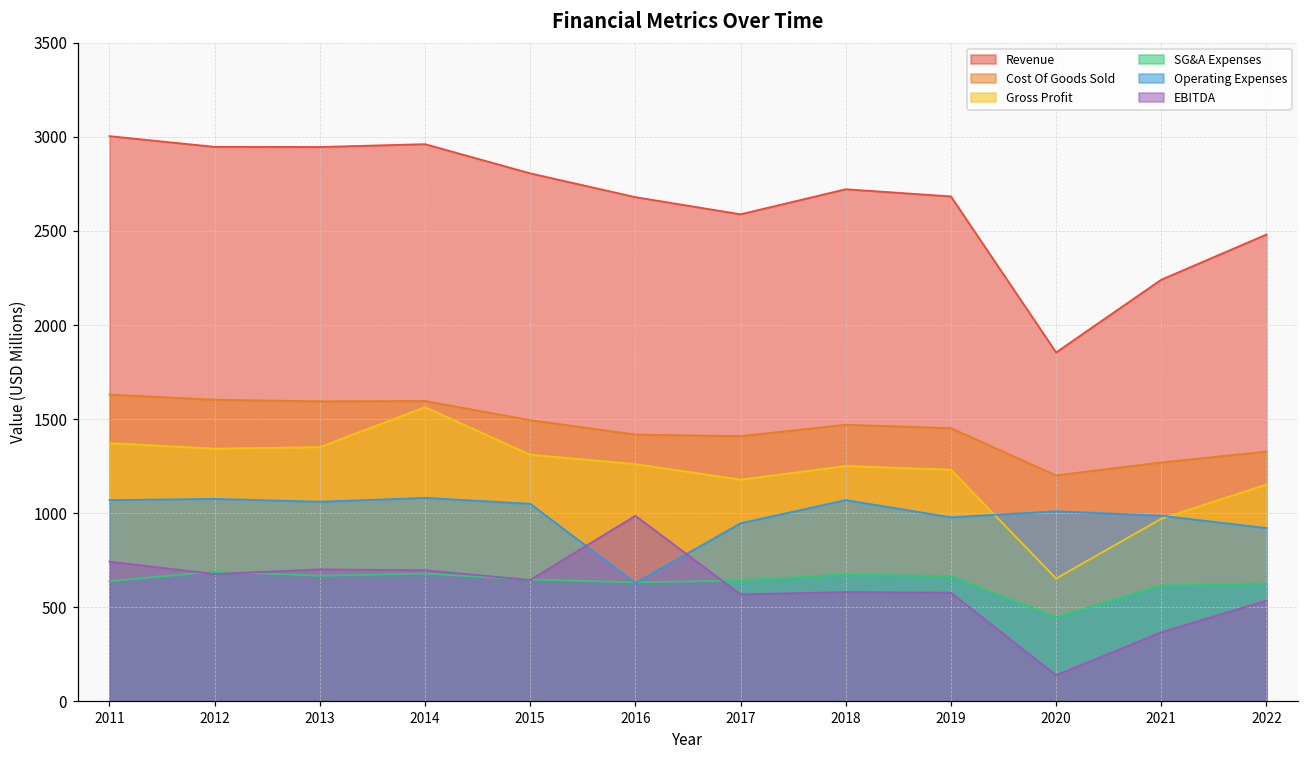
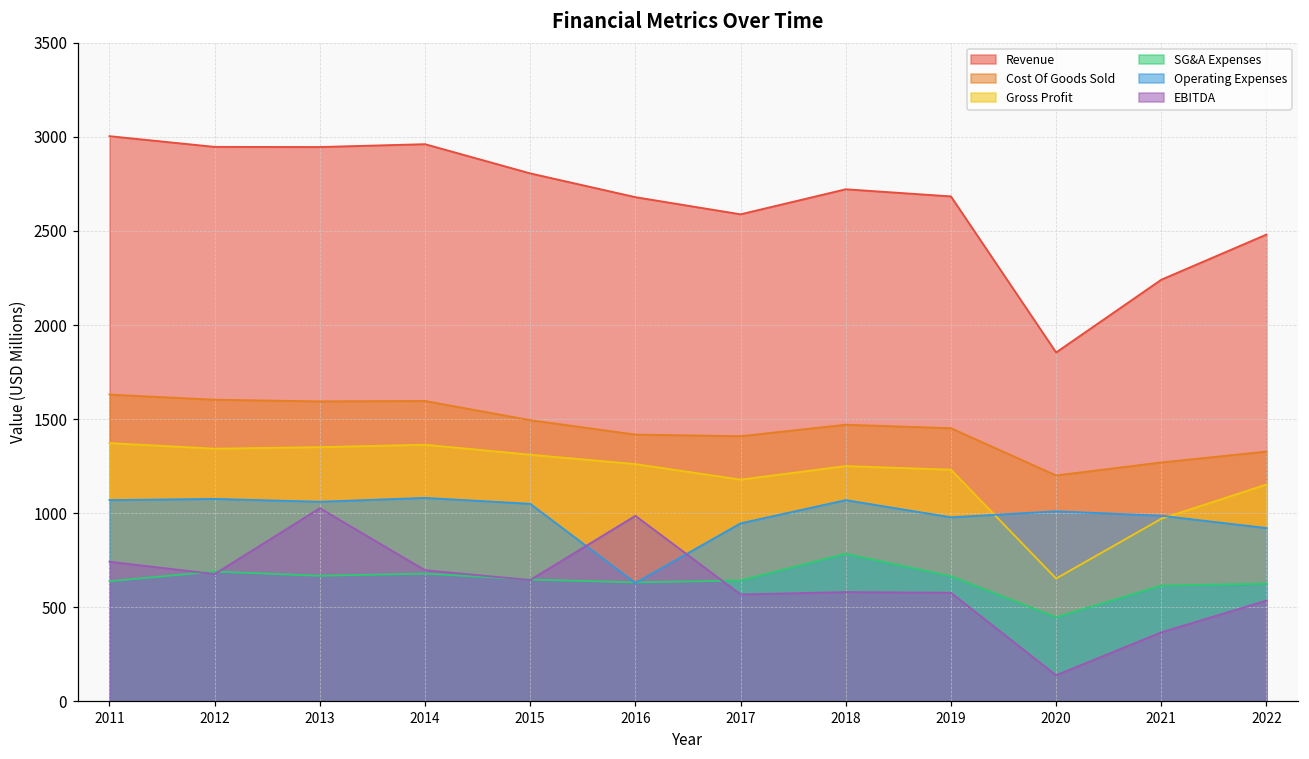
EBITDA, 2013: 700 -> 1030
Gross Profit, 2014: 1560 -> 1360
SG&A Expenses, 2018: 680 -> 780
